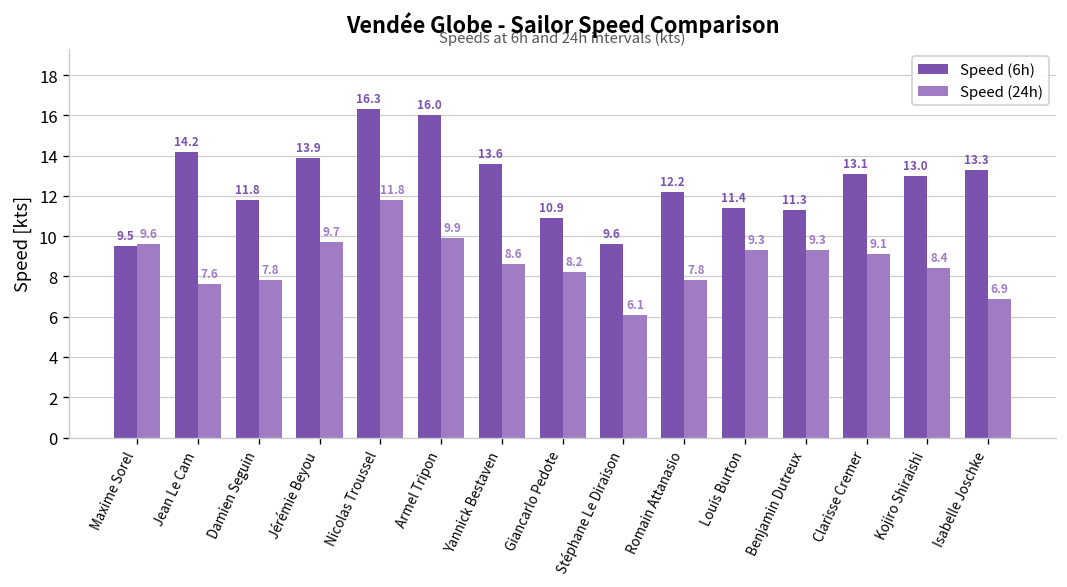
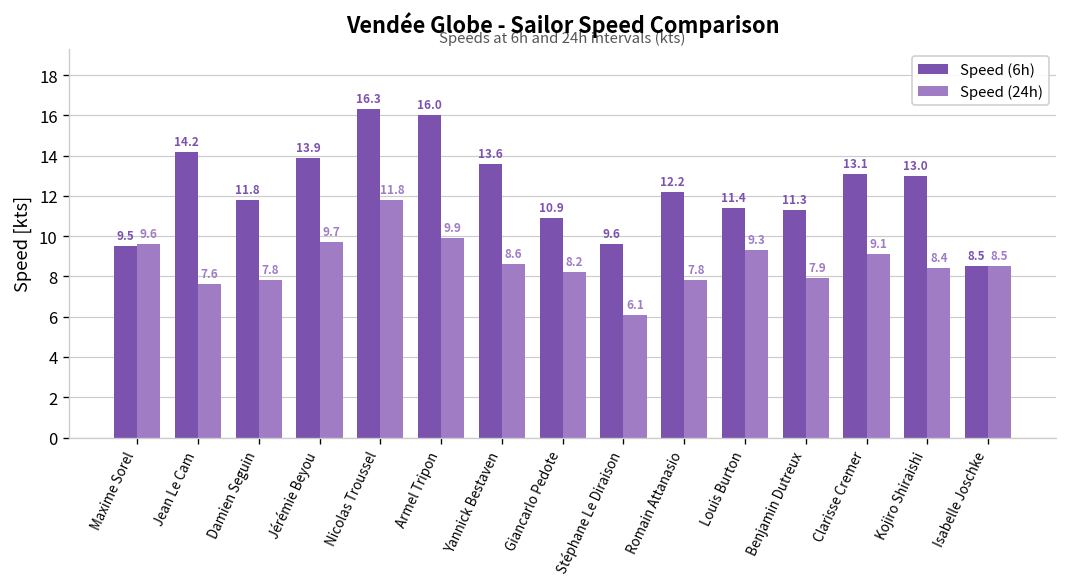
Speed (24h), Benjamin Dutreux: 9.3 -> 7.9
Speed (6h), Isabelle Joschke: 13.3 -> 8.5
Speed (24h), Isabelle Joschke: 6.9 -> 8.5
